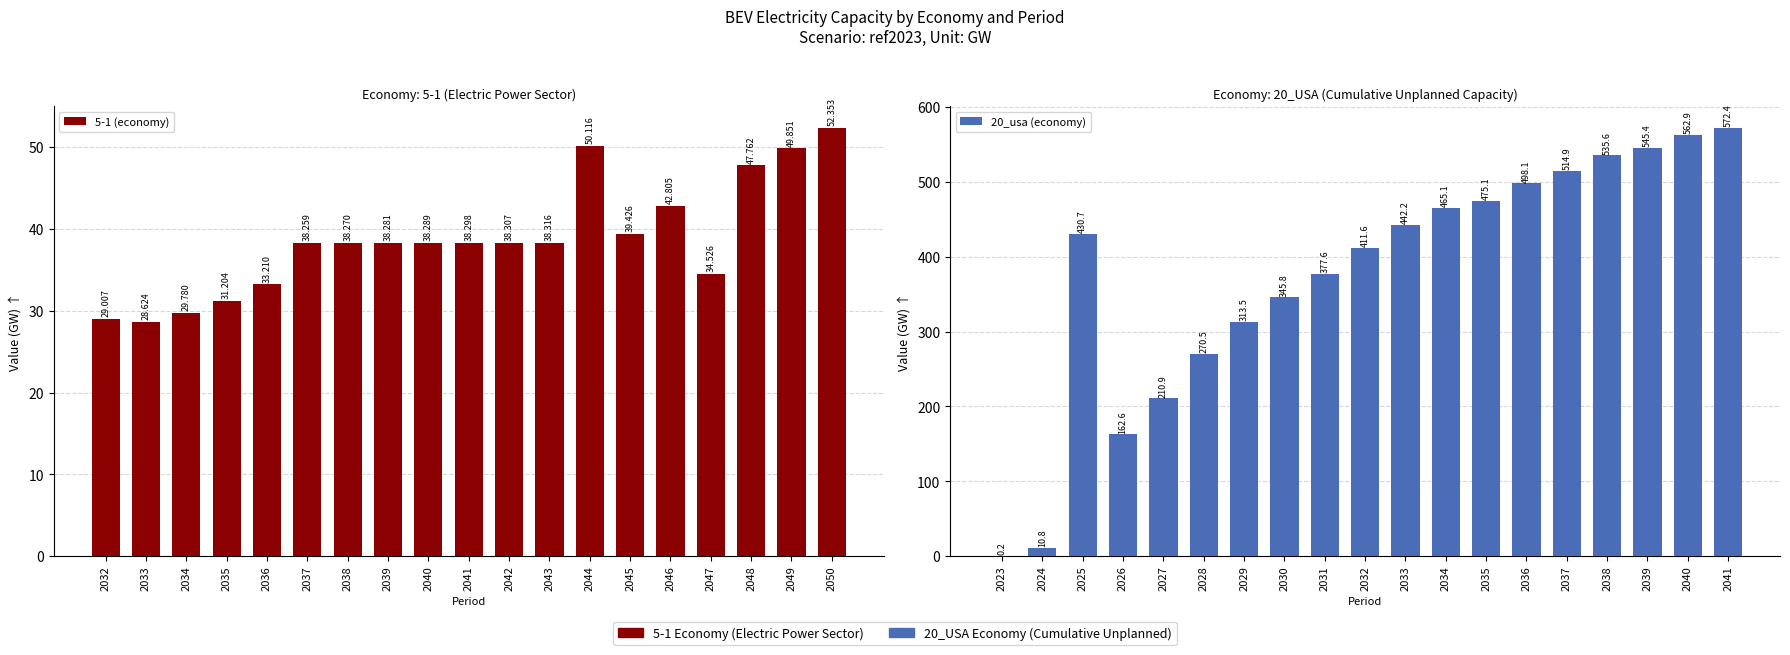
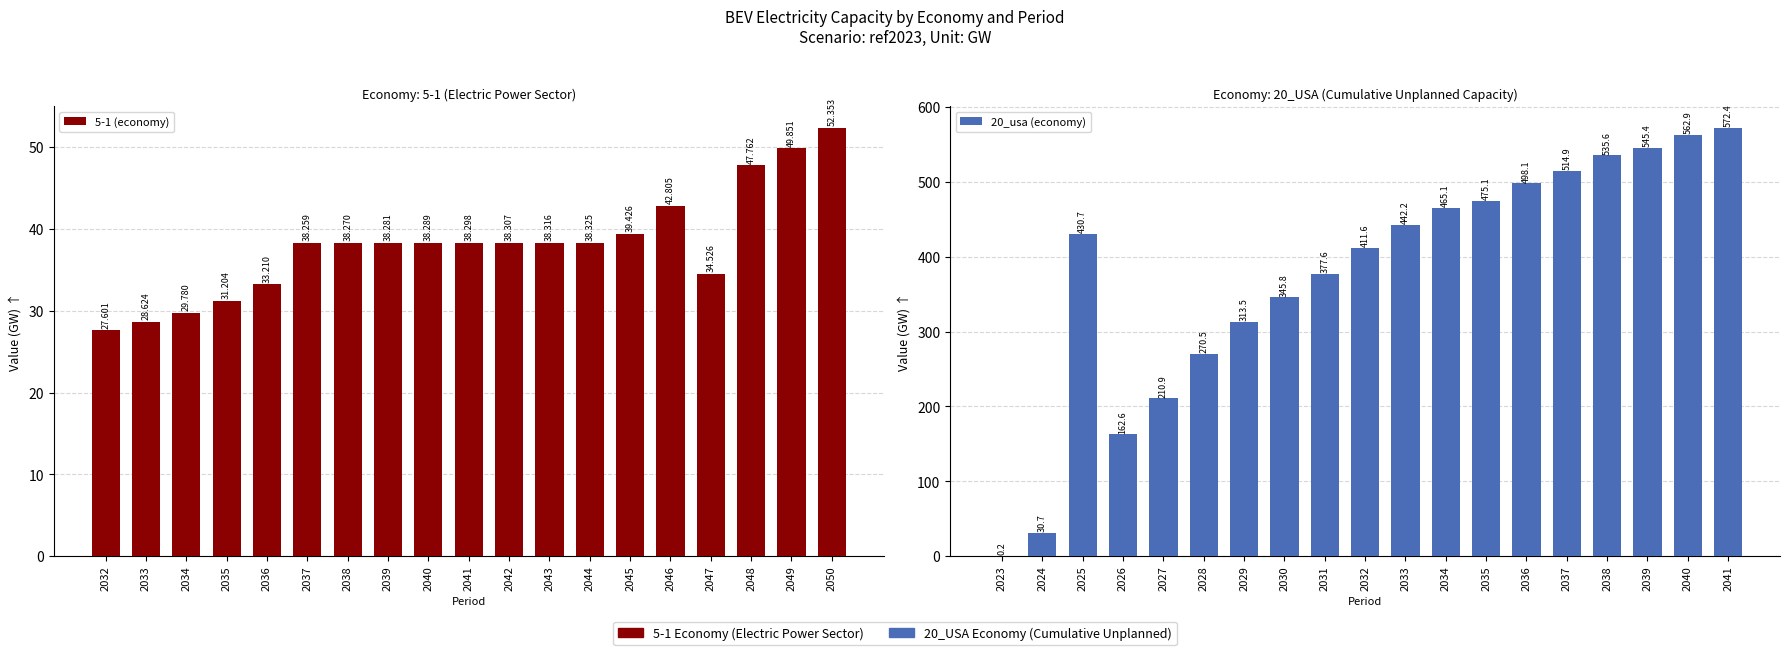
Economy: 5-1 (Electric Power Sector), 2032: 29.007 -> 27.601
Economy: 5-1 (Electric Power Sector), 2044: 50.116 -> 38.325
Economy: 20_USA (Cumulative Unplanned Capacity), 2024: 10.8 -> 30.7
